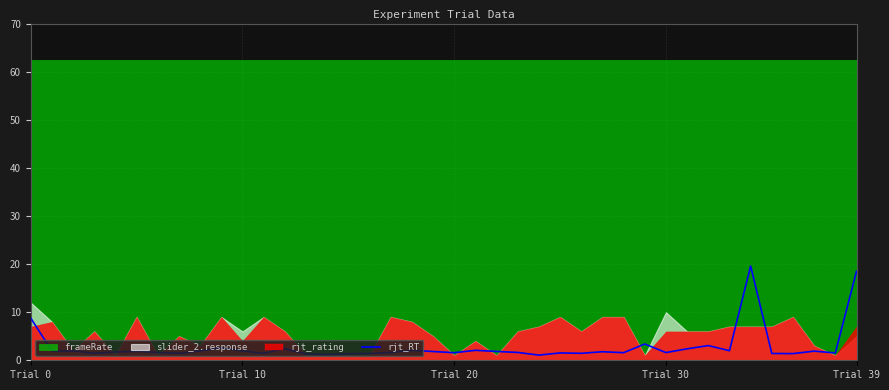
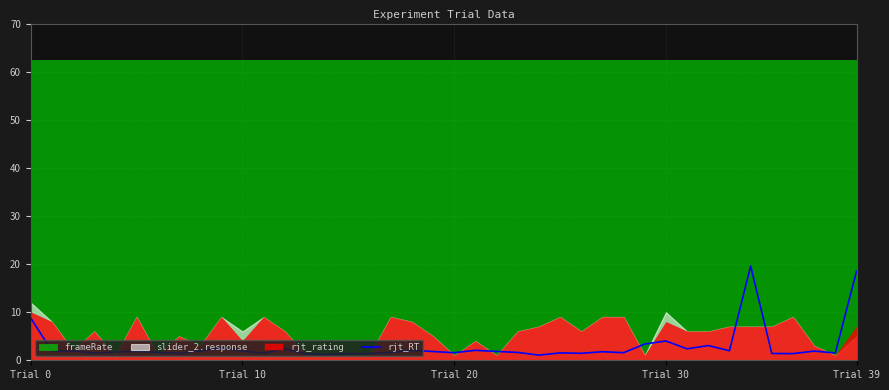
rjt_rating, Trial 0: 7 -> 10
rjt_RT, Trial 30: 2 -> 4
rjt_rating, Trial 30: 6 -> 8
